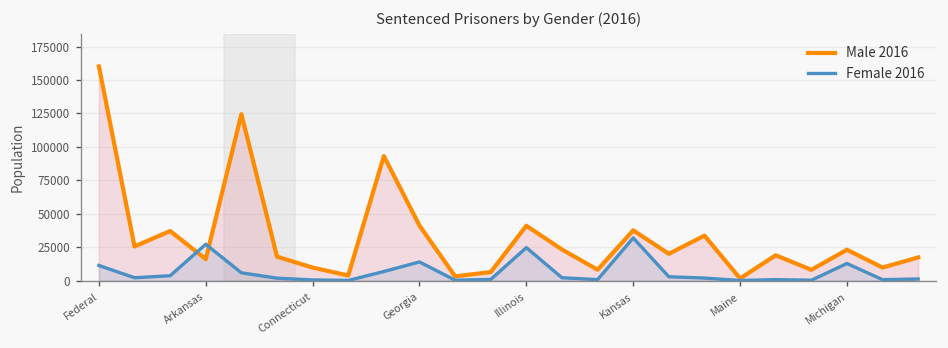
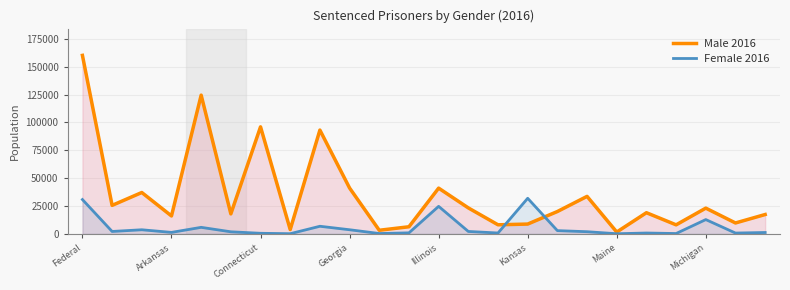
Female 2016, Federal: 11000 -> 31000
Female 2016, Arkansas: 27000 -> 1000
Male 2016, Connecticut: 10000 -> 96000
Female 2016, Georgia: 14000 -> 4000
Male 2016, Kansas: 38000 -> 9000
